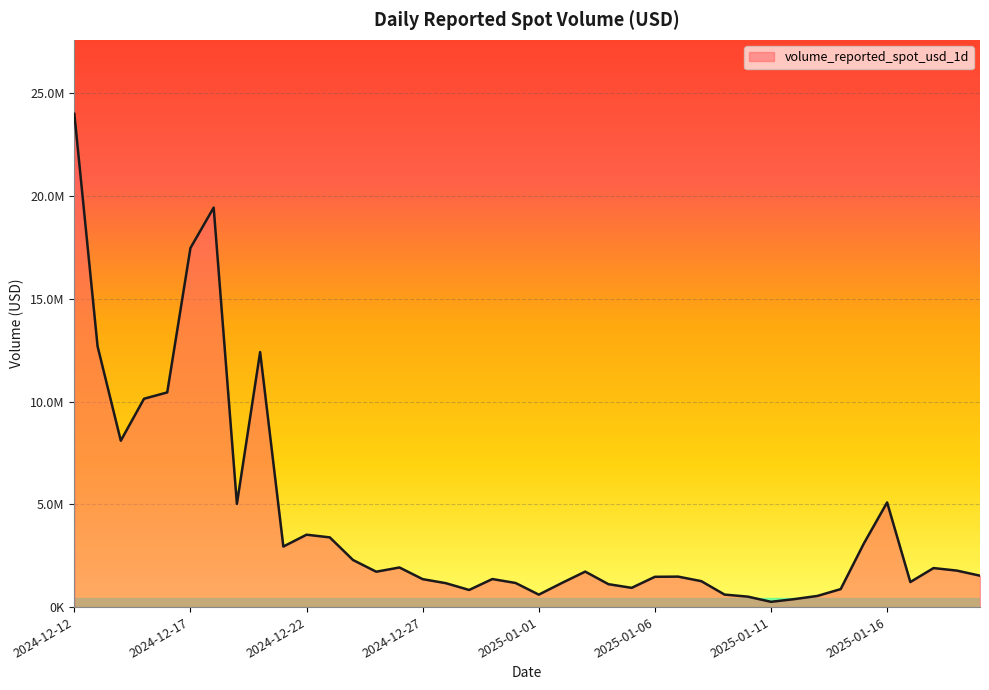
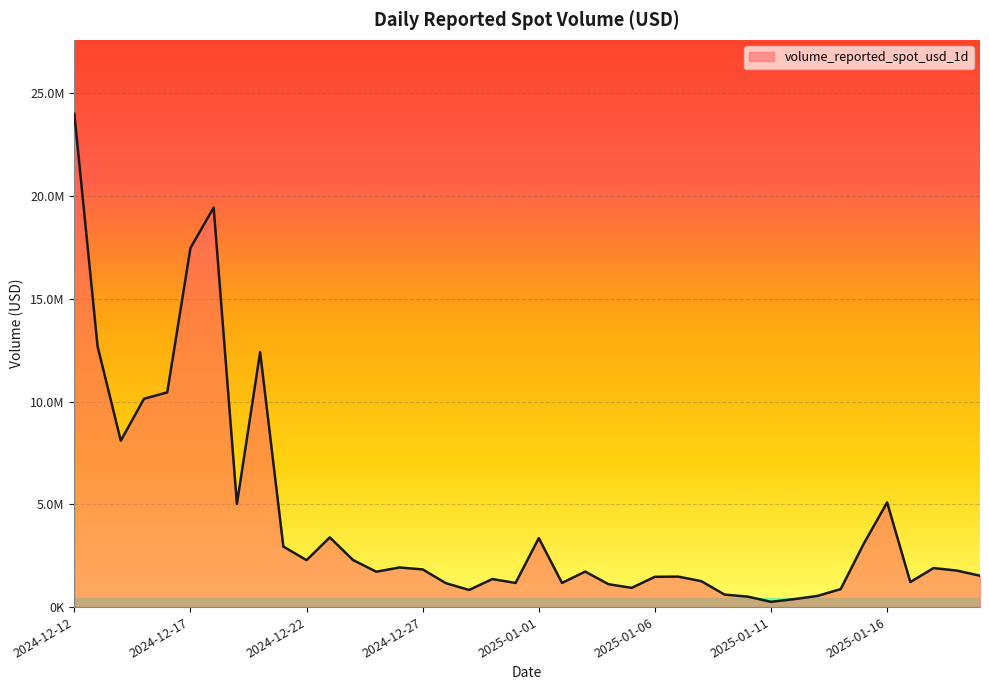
2024-12-22: 3500000 -> 2300000
2024-12-27: 1400000 -> 1800000
2025-01-01: 600000 -> 3400000
